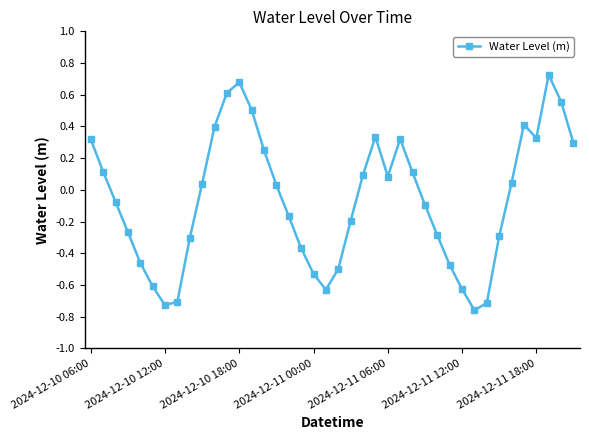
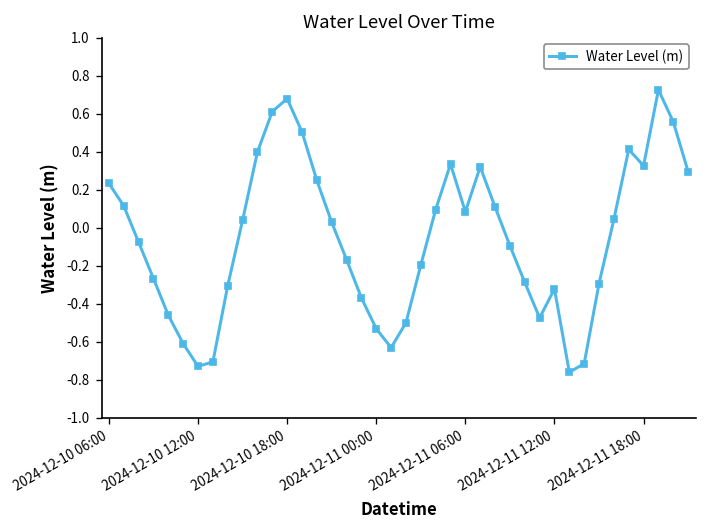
2024-12-10 06:00: 0.32 -> 0.23
2024-12-11 12:00: -0.63 -> -0.32
